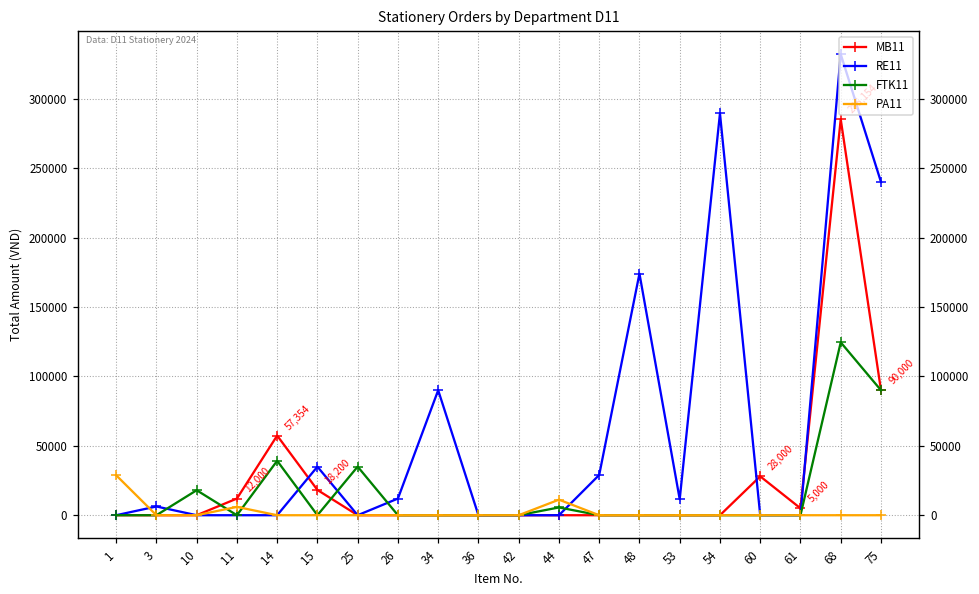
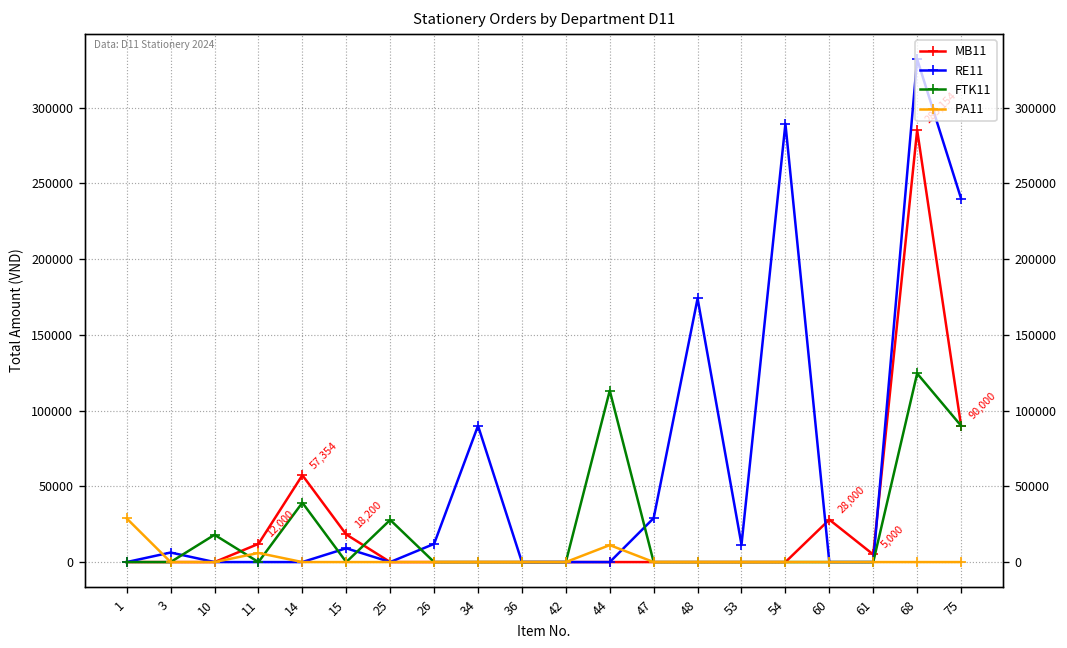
RE11, 15: 35000 -> 9000
FTK11, 25: 35000 -> 28000
FTK11, 44: 6000 -> 113000
